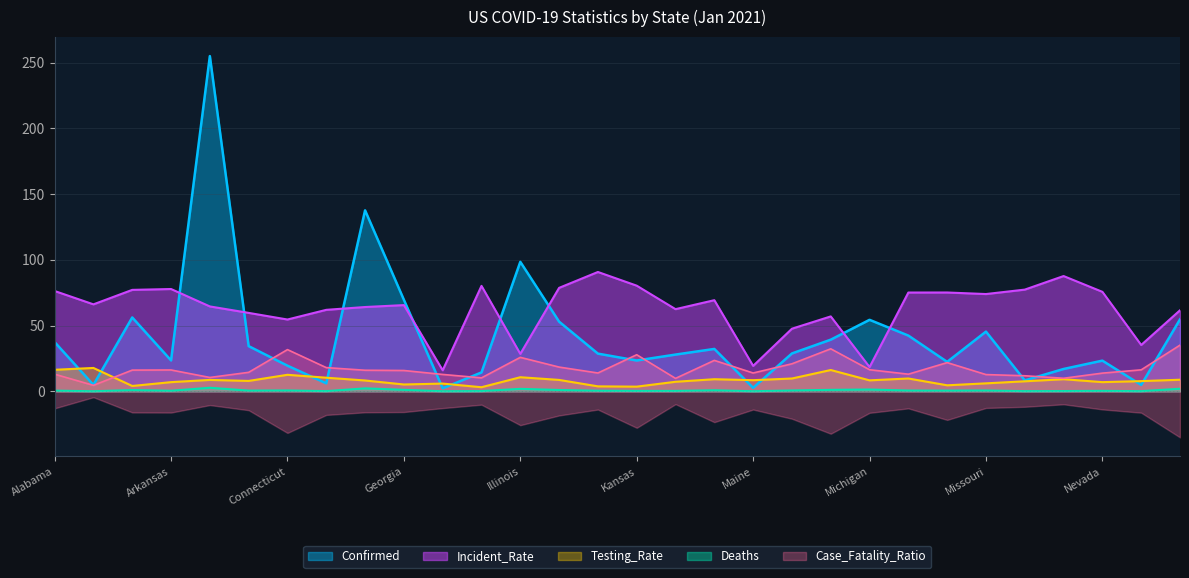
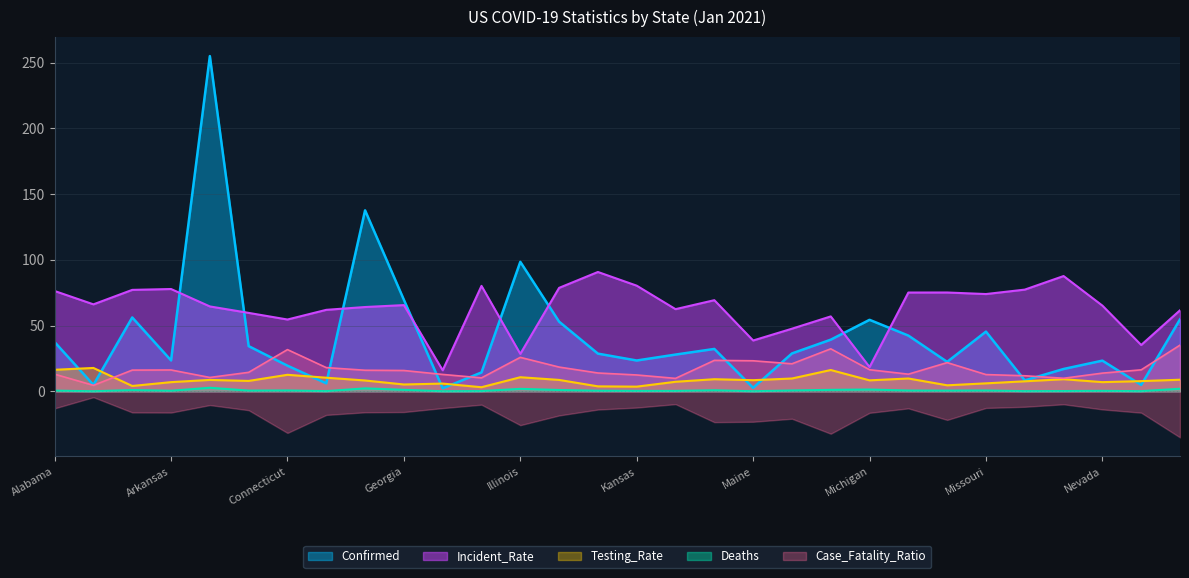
Case_Fatality_Ratio, Kansas: 28 -> 12
Incident_Rate, Maine: 19 -> 39
Case_Fatality_Ratio, Maine: 14 -> 23
Incident_Rate, Nevada: 76 -> 65
